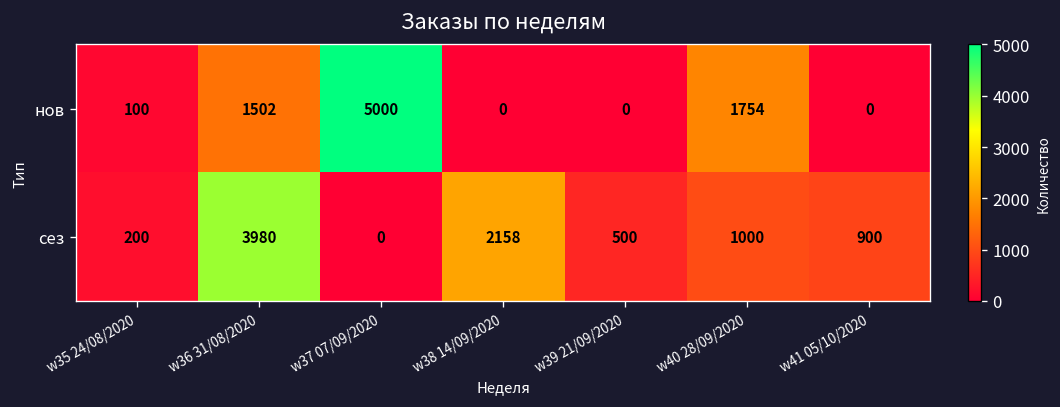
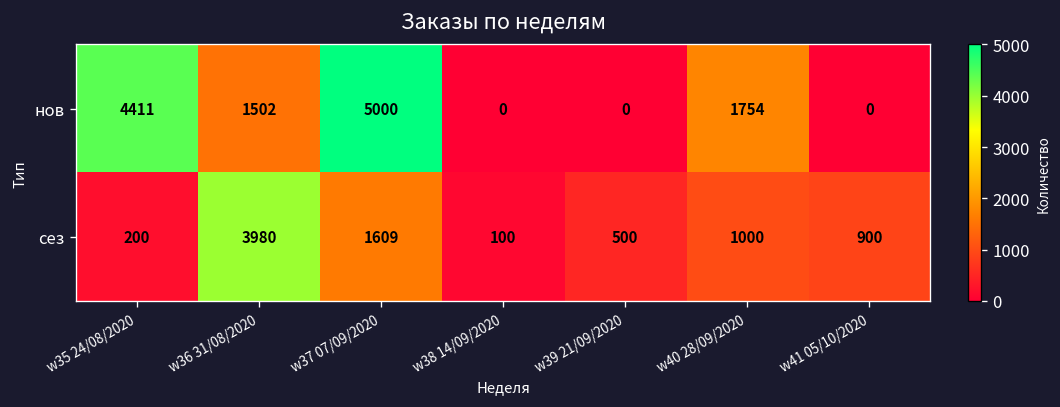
нов, w35 24/08/2020: 100 -> 4411
сез, w37 07/09/2020: 0 -> 1609
сез, w38 14/09/2020: 2158 -> 100
